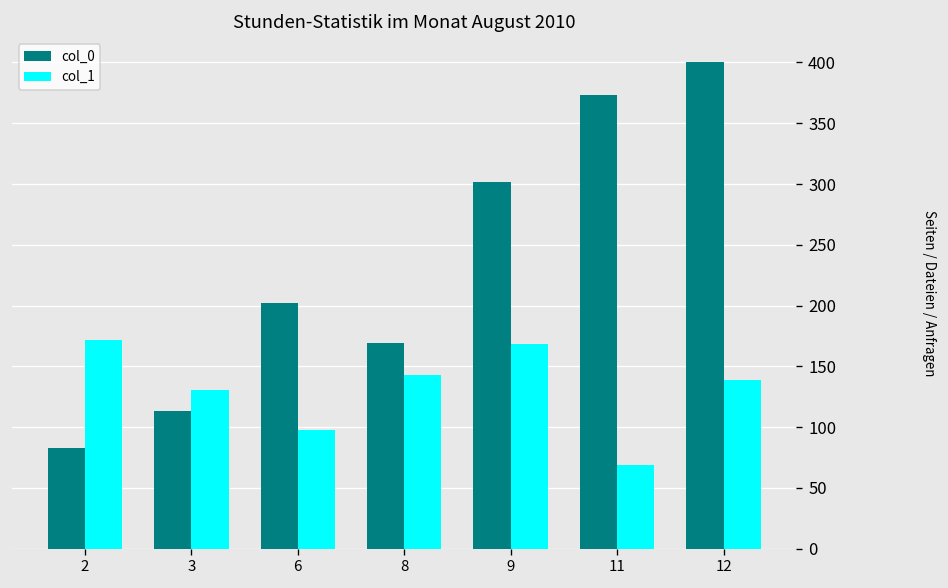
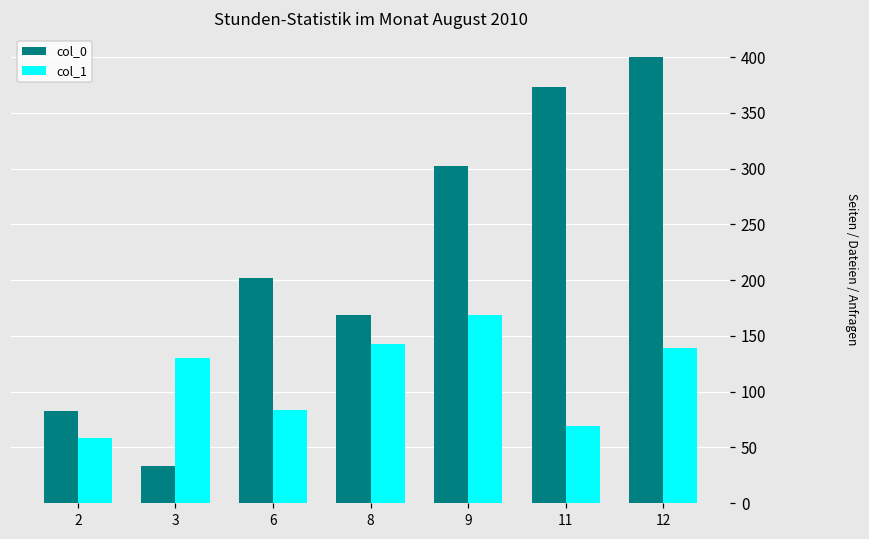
col_1, 2: 172 -> 58
col_0, 3: 113 -> 34
col_1, 6: 98 -> 83
